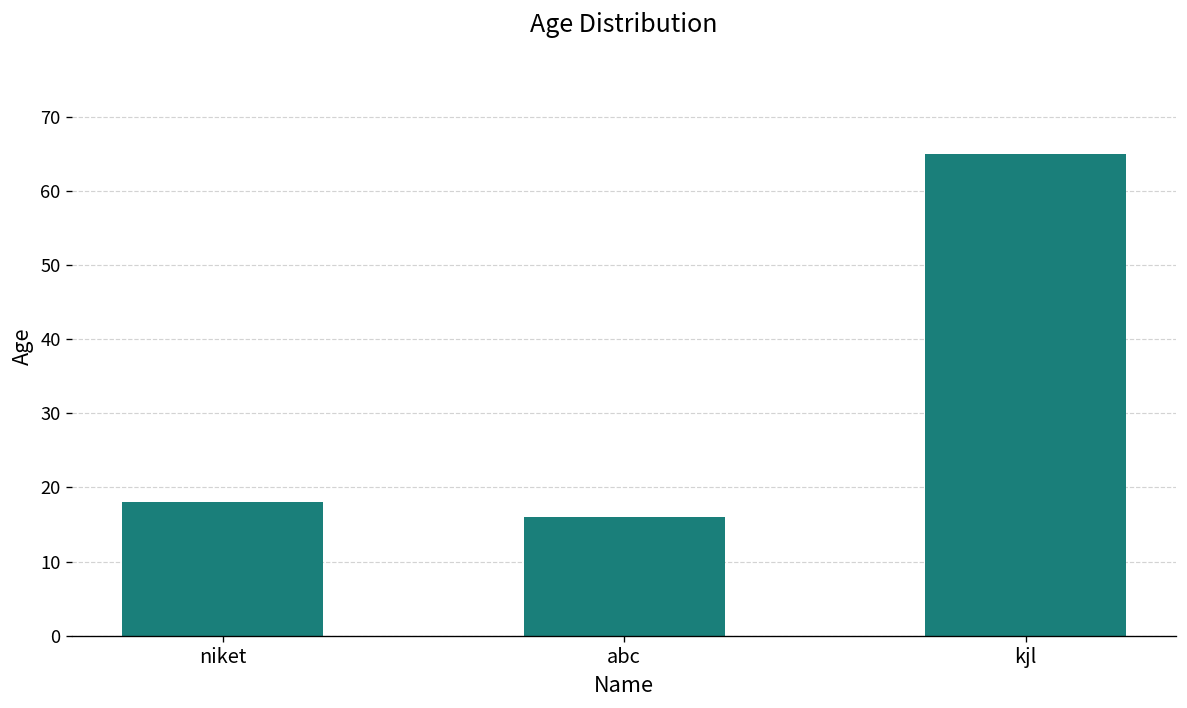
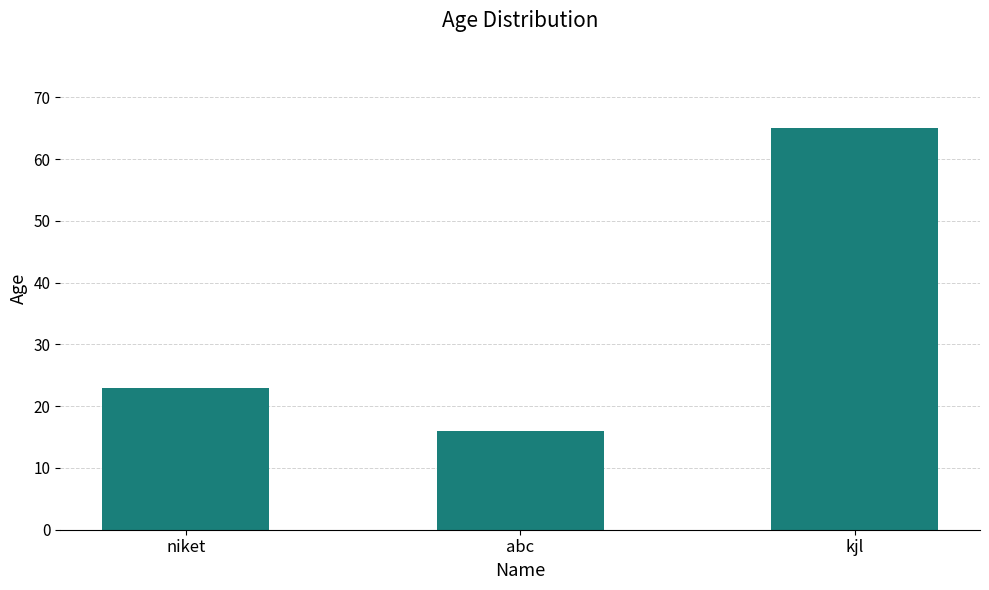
niket: 18 -> 23
